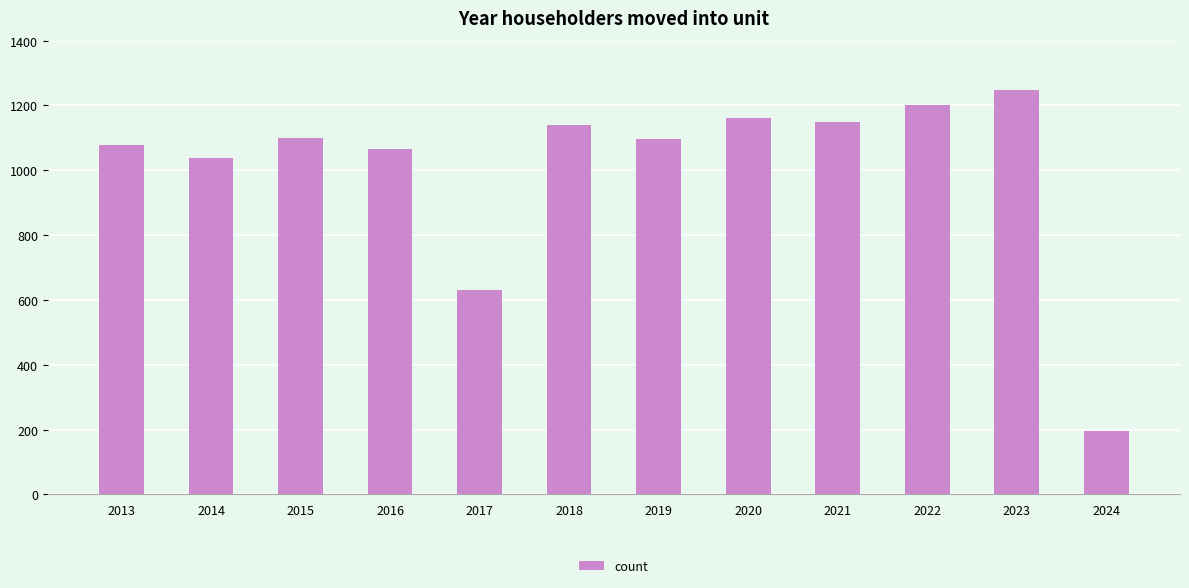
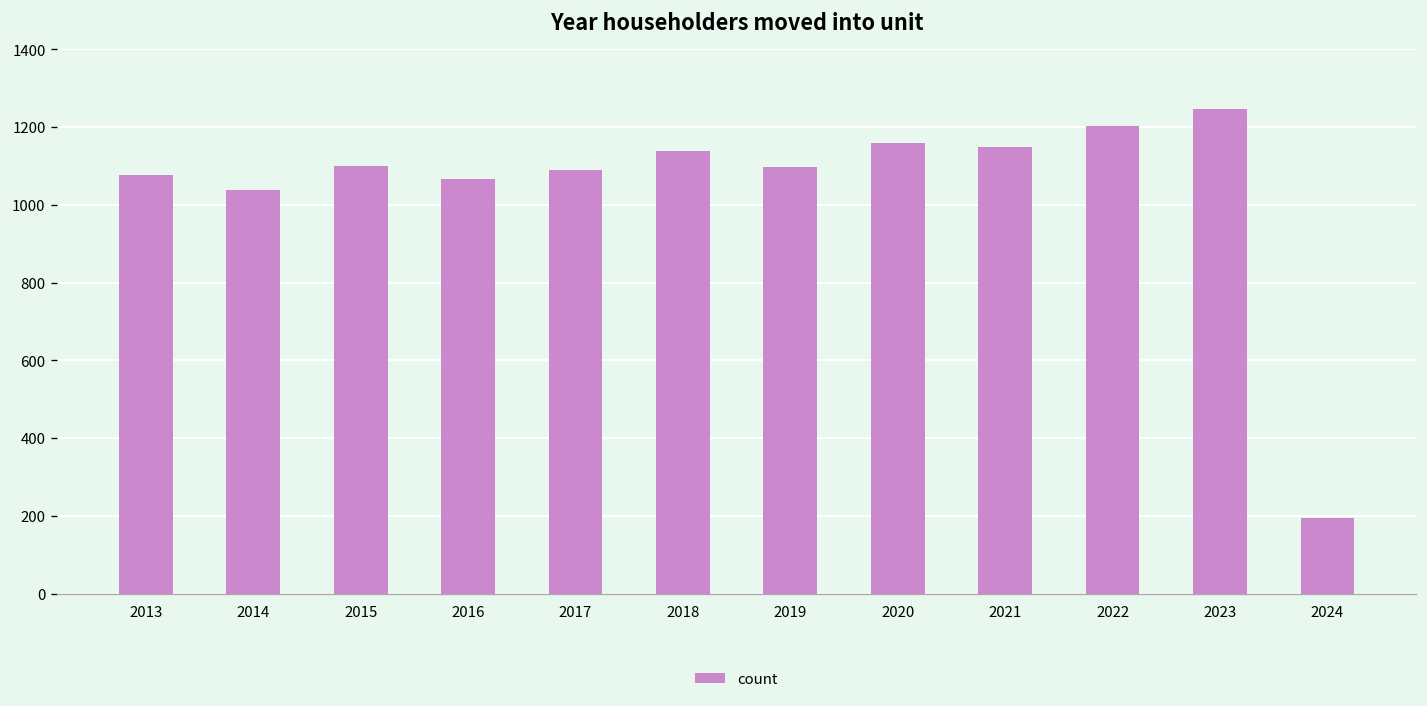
2017: 630 -> 1090
